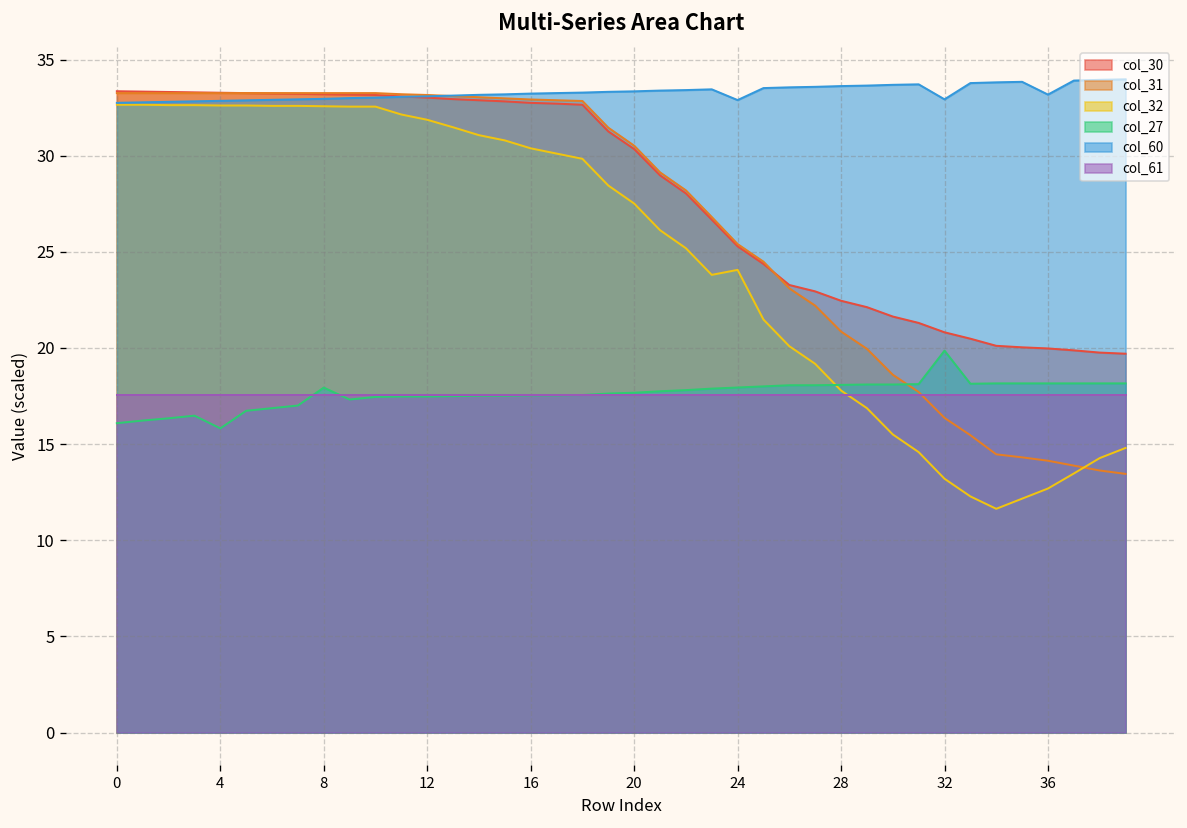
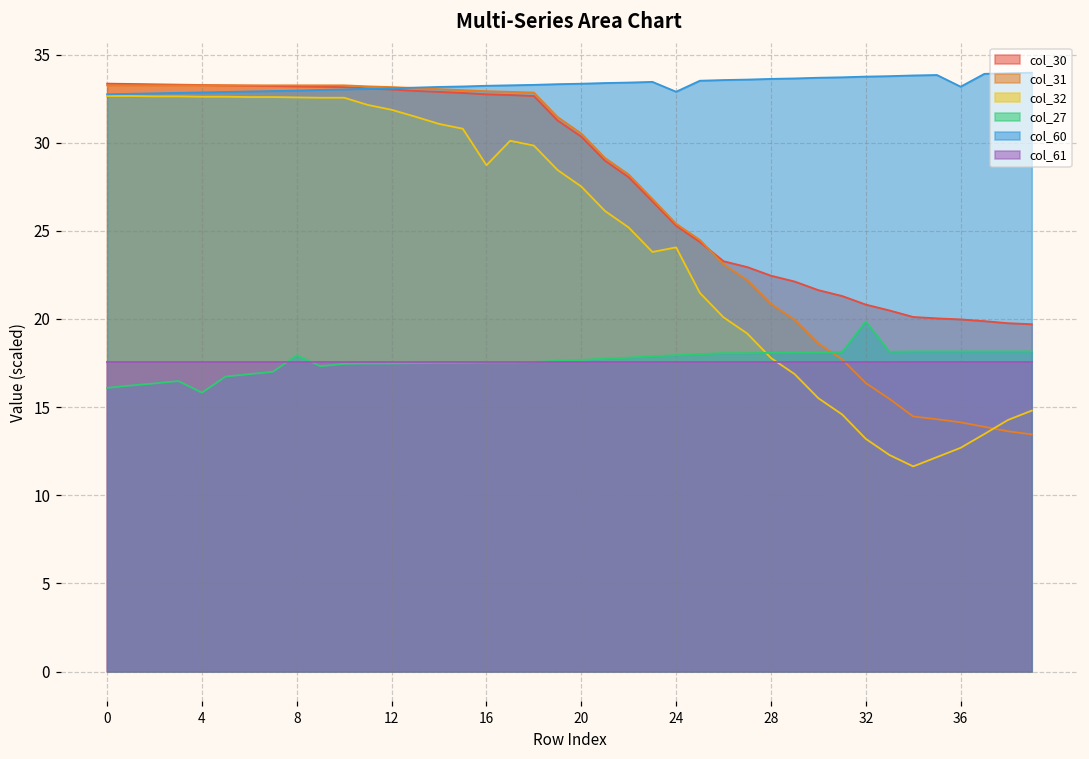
col_32, 16: 30.4 -> 28.7
col_60, 32: 32.9 -> 33.7
